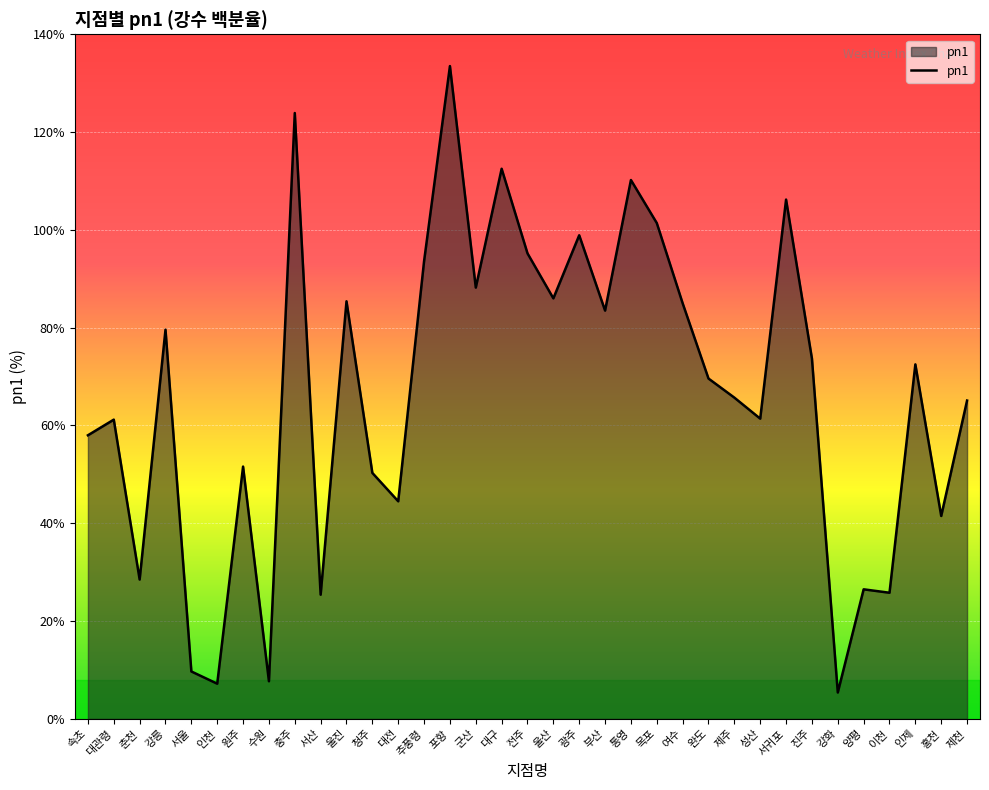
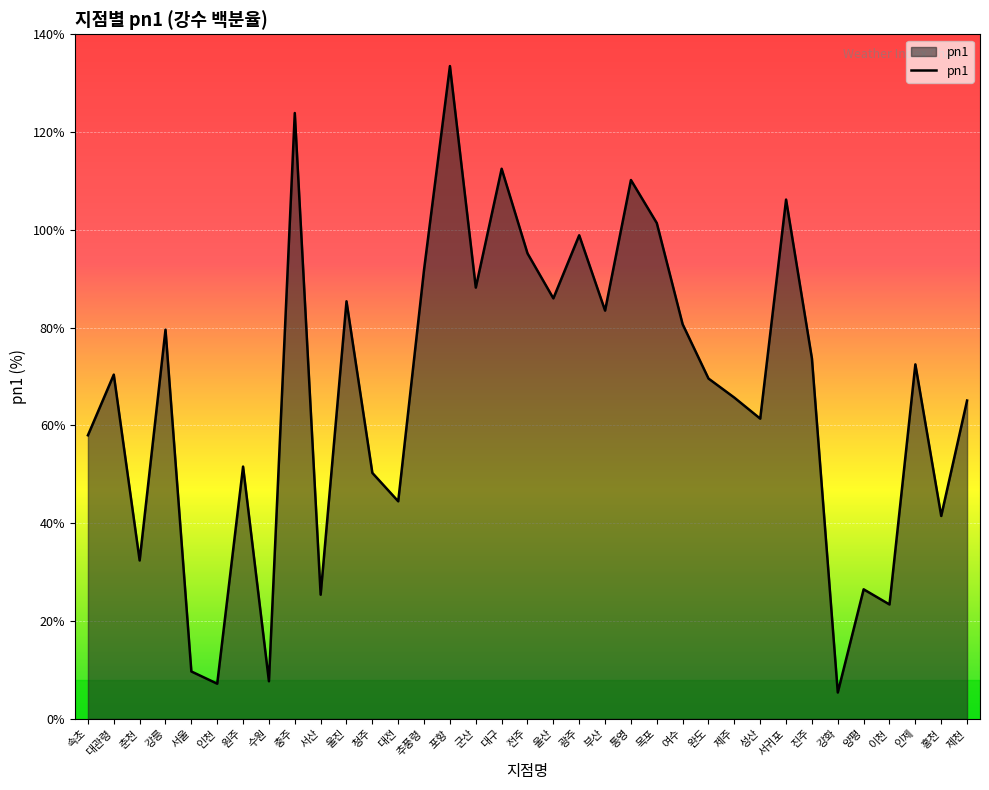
대관령: 61% -> 70%
춘천: 29% -> 32%
추풍령: 94% -> 92%
여수: 85% -> 81%
이천: 26% -> 23%
